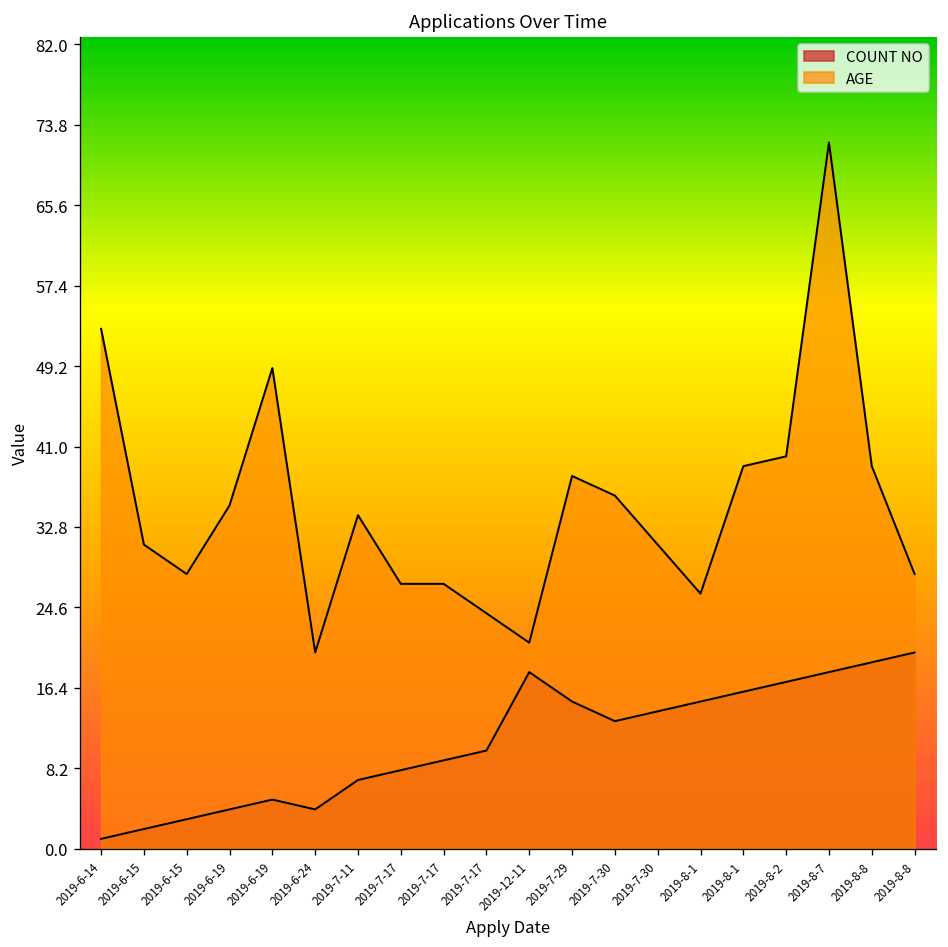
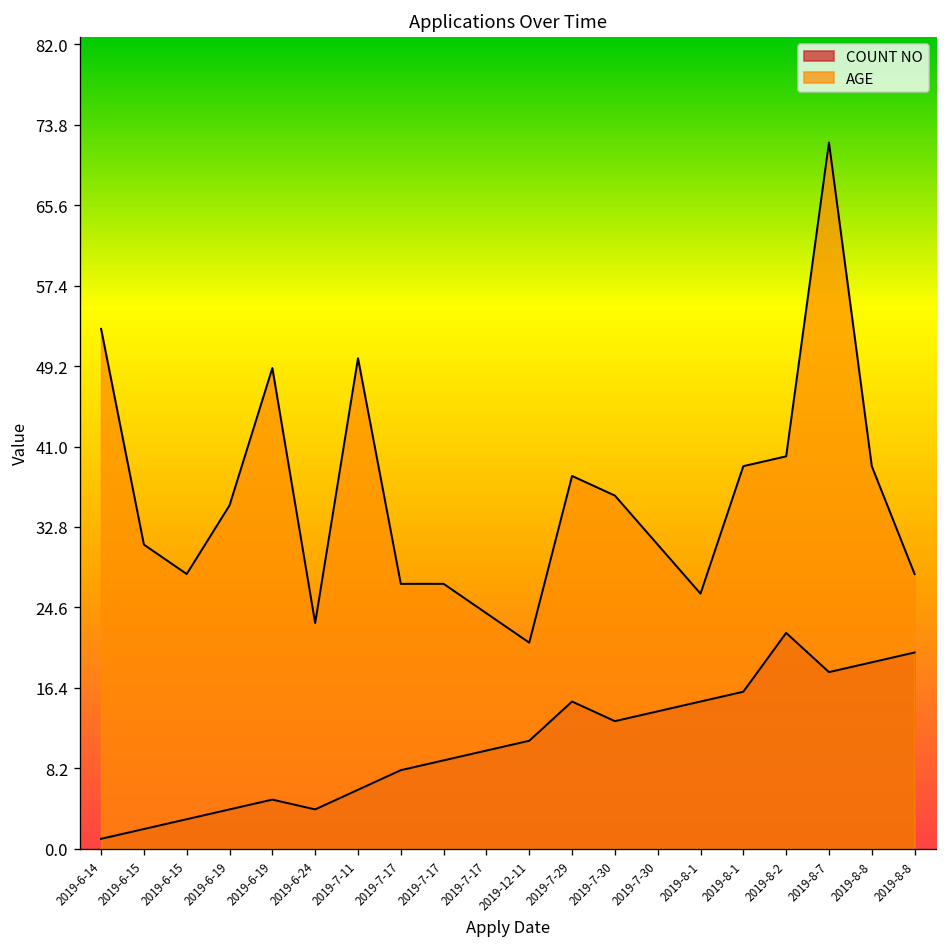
AGE, 2019-6-24: 20 -> 23
COUNT NO, 2019-7-11: 7 -> 6
AGE, 2019-7-11: 34 -> 50
COUNT NO, 2019-12-11: 18 -> 11
COUNT NO, 2019-8-2: 17 -> 22
